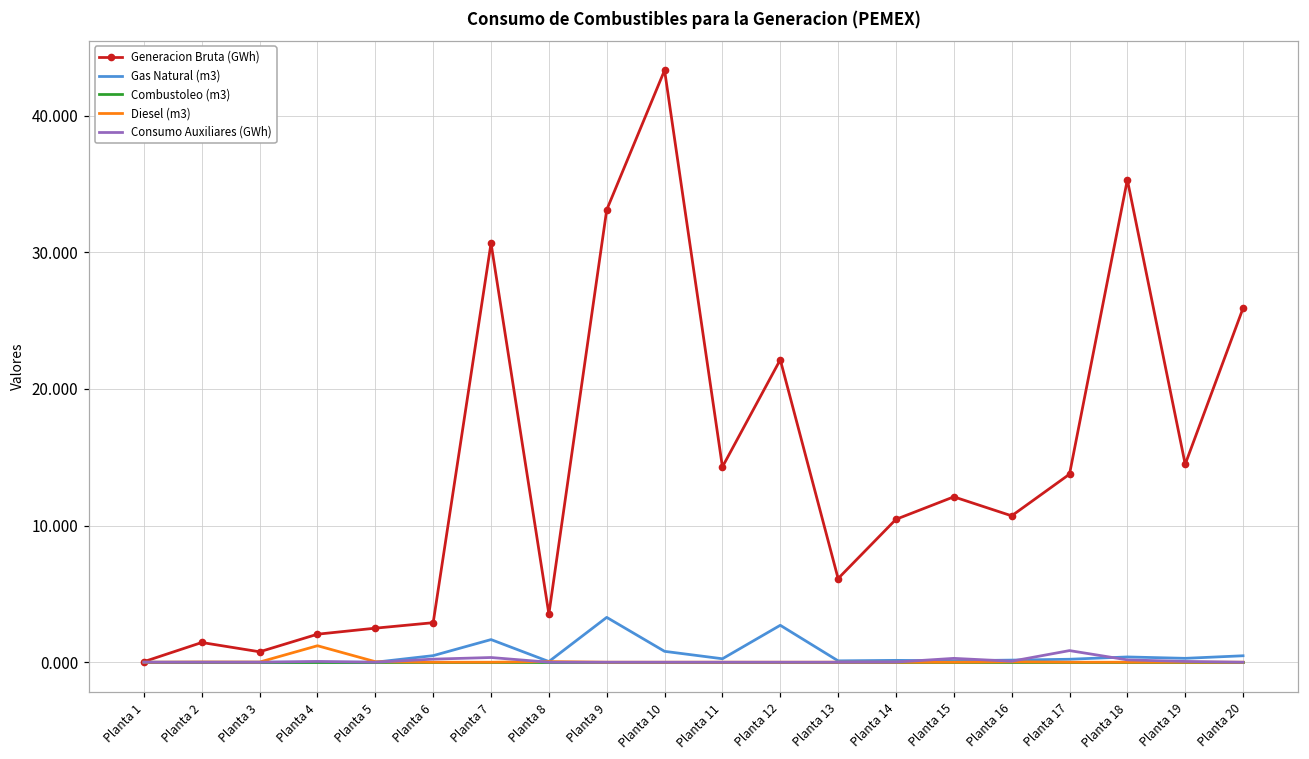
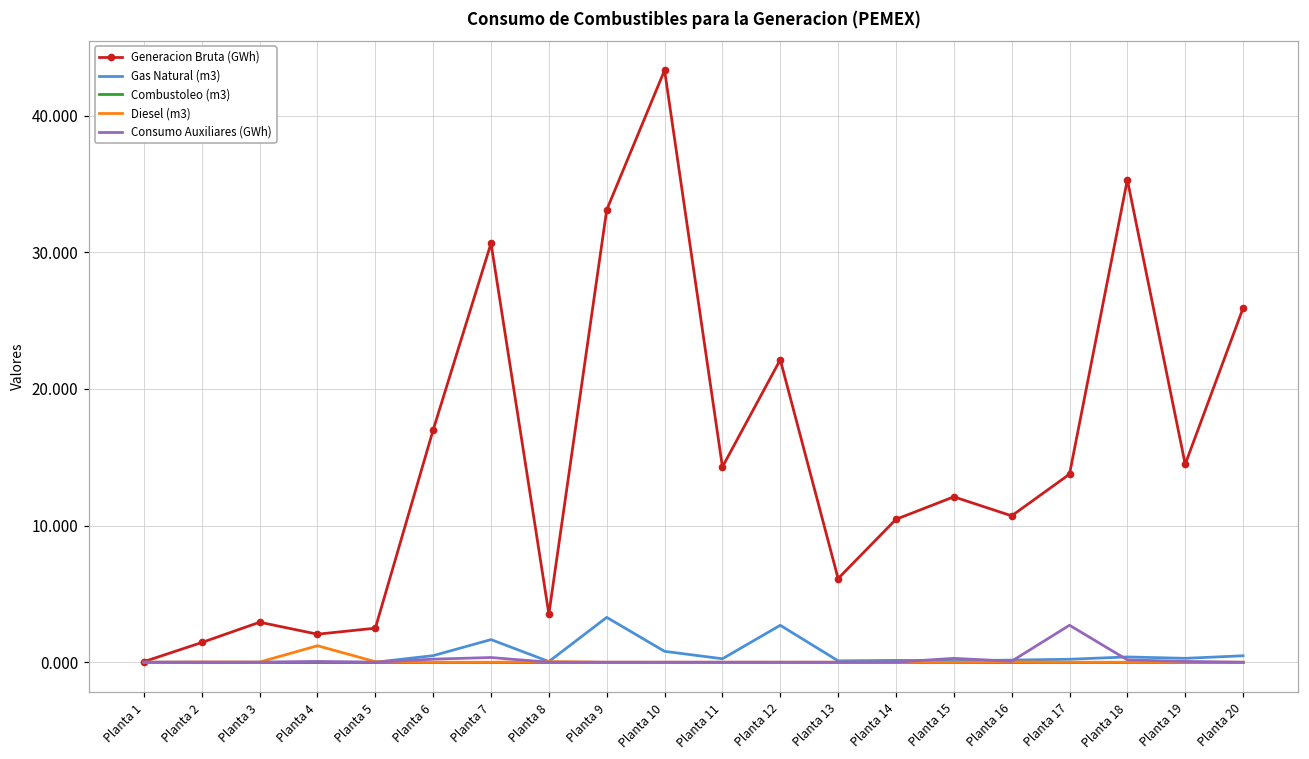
Generacion Bruta (GWh), Planta 3: 0.8 -> 2.9
Generacion Bruta (GWh), Planta 6: 2.9 -> 17.0
Consumo Auxiliares (GWh), Planta 17: 0.9 -> 2.7
